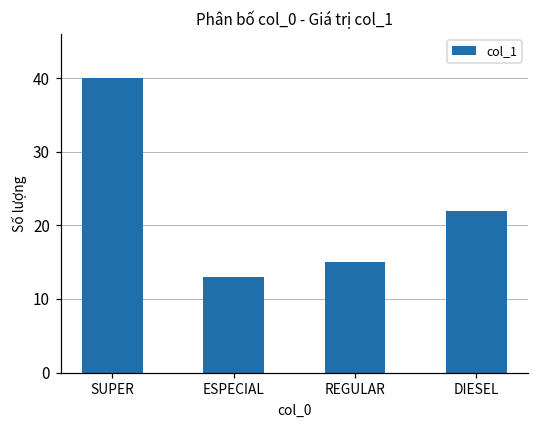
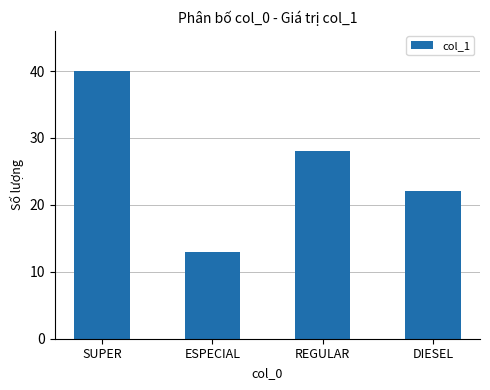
REGULAR: 15 -> 28
